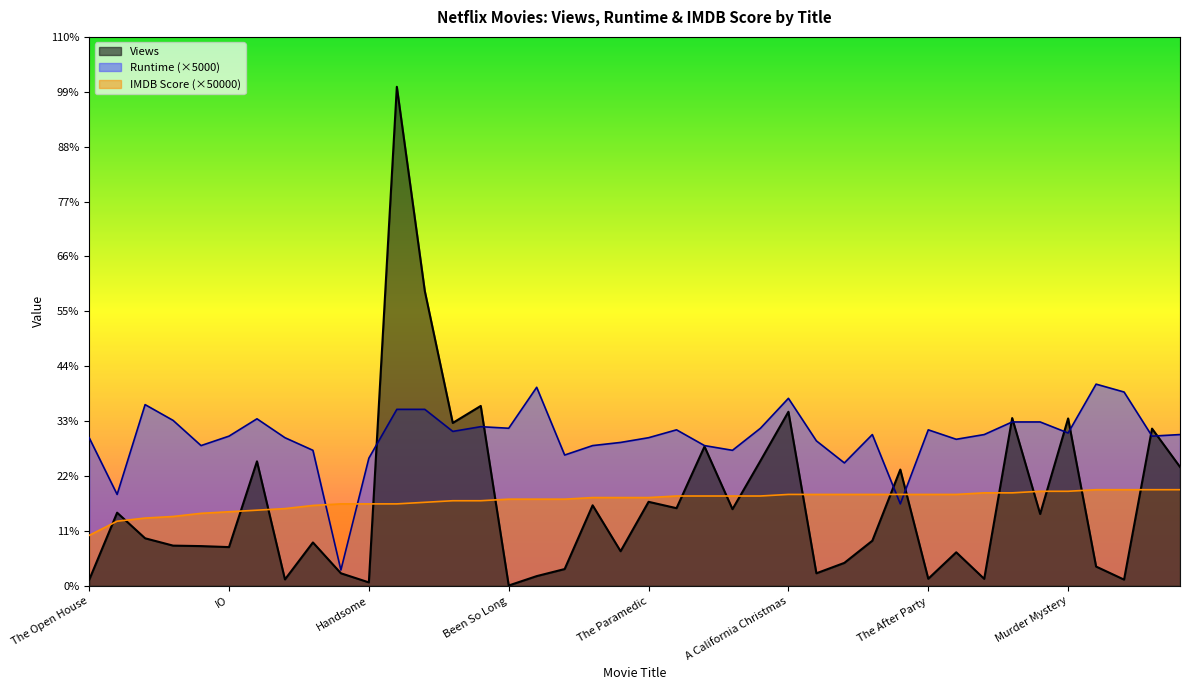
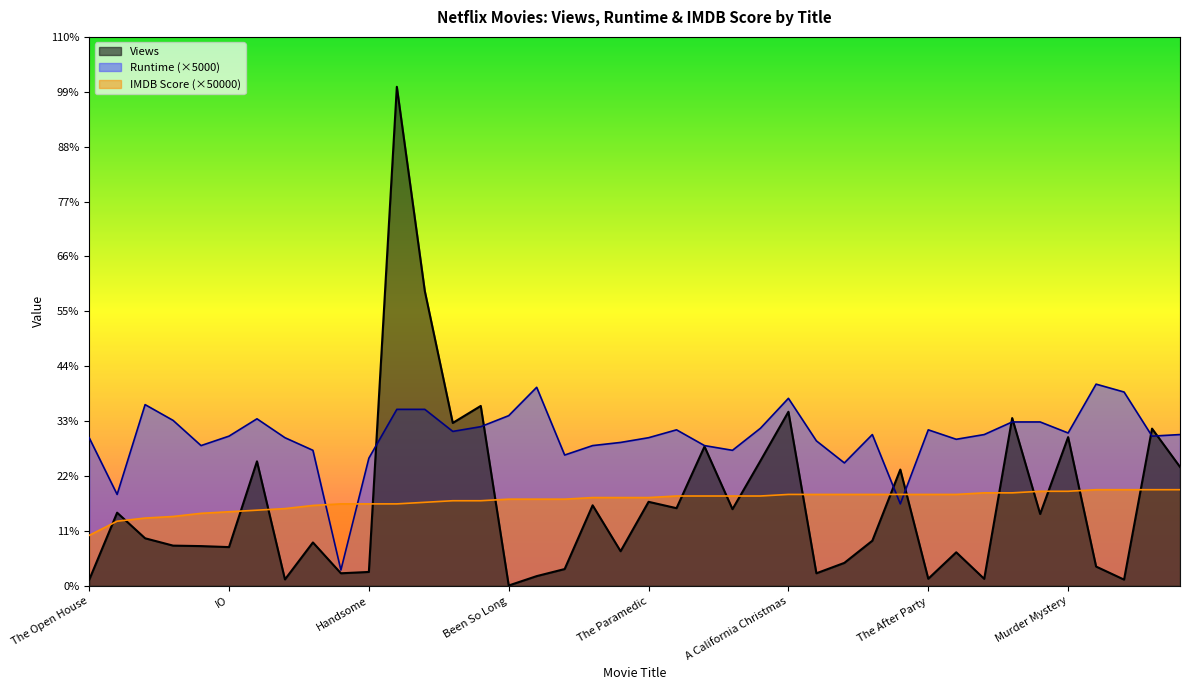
Views, Handsome: 1% -> 3%
Runtime (×5000), Been So Long: 32% -> 34%
Views, Murder Mystery: 34% -> 30%
